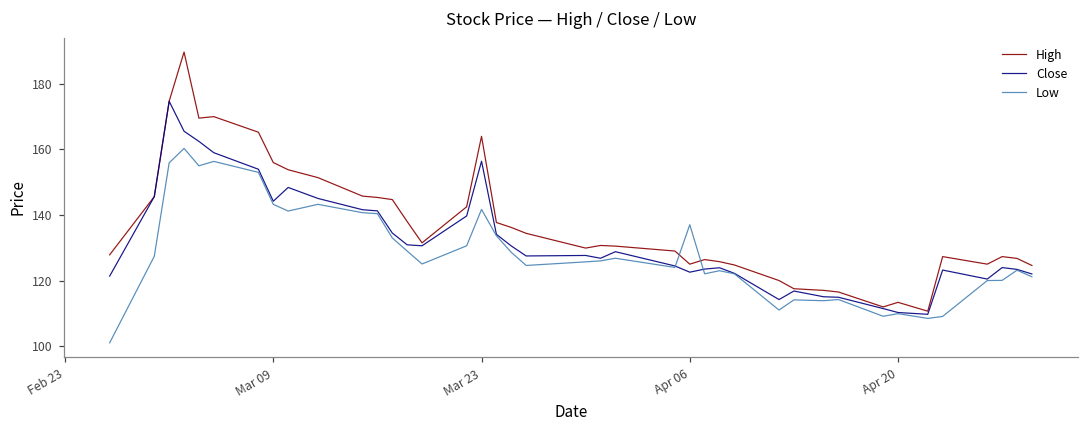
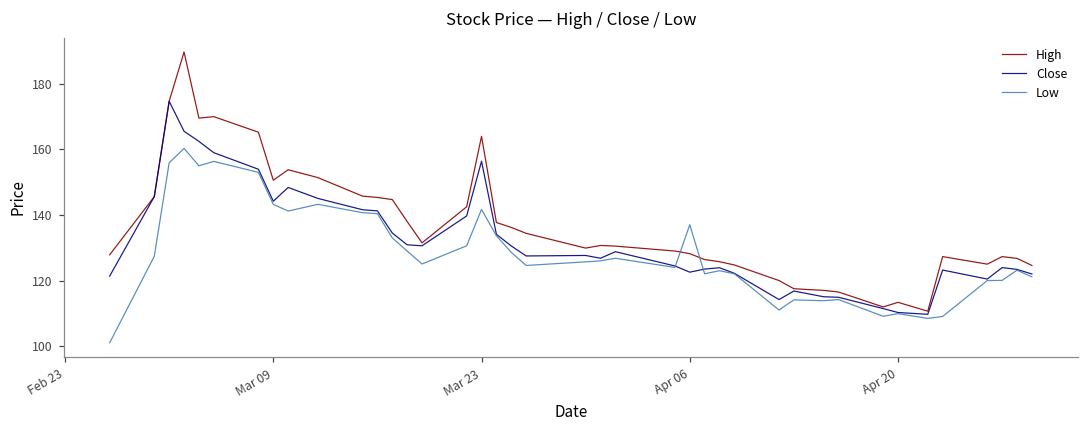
High, Mar 09: 156 -> 151
High, Apr 06: 125 -> 128
